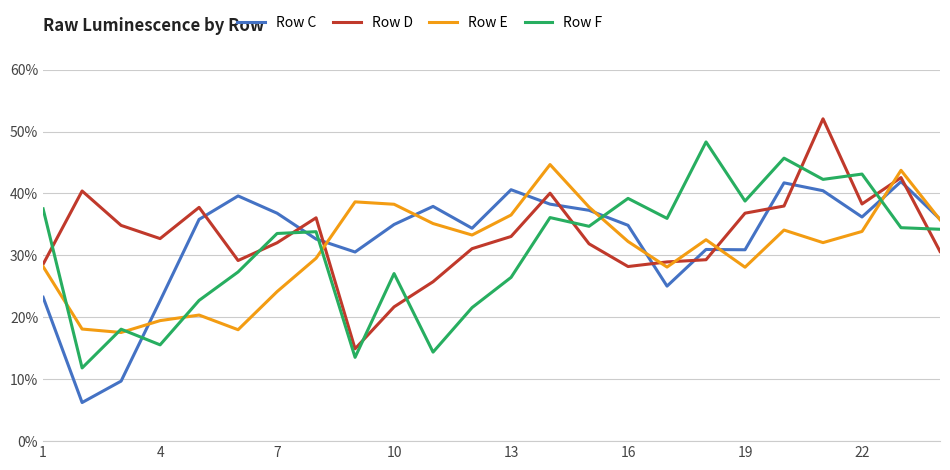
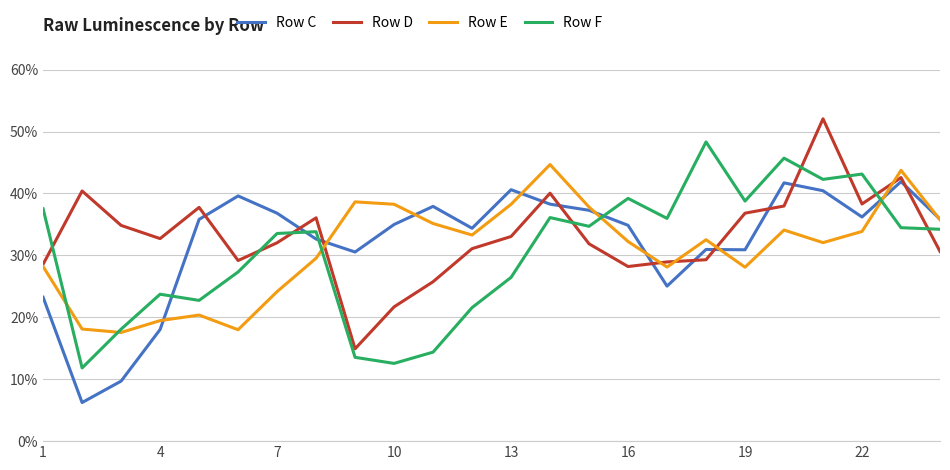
Row C, 4: 23% -> 18%
Row F, 4: 16% -> 24%
Row F, 10: 27% -> 13%
Row E, 13: 37% -> 38%
